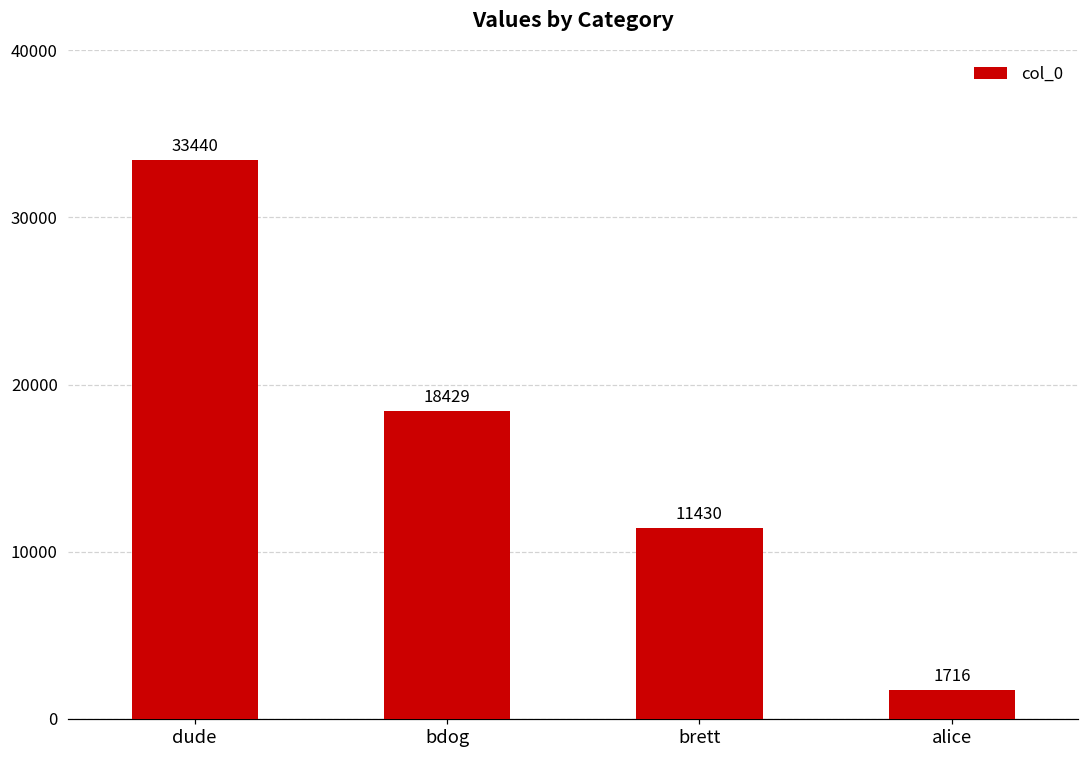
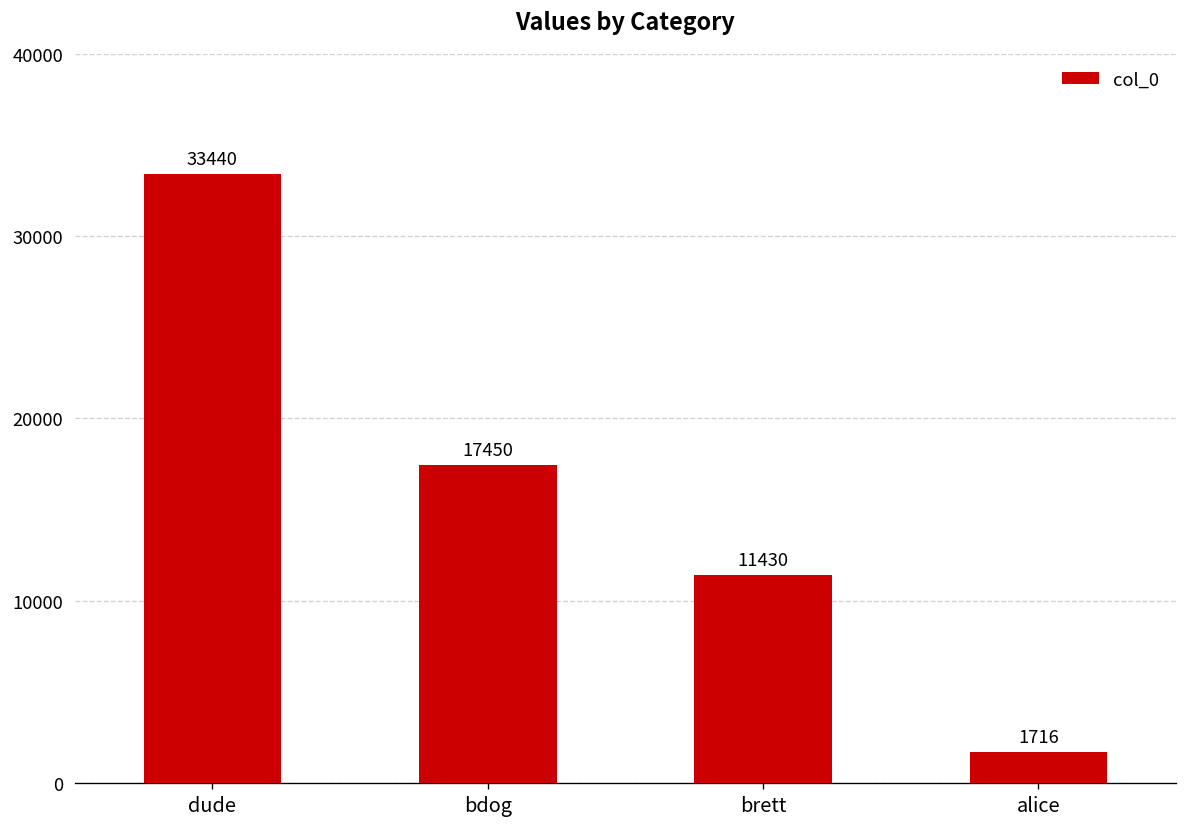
bdog: 18429 -> 17450
